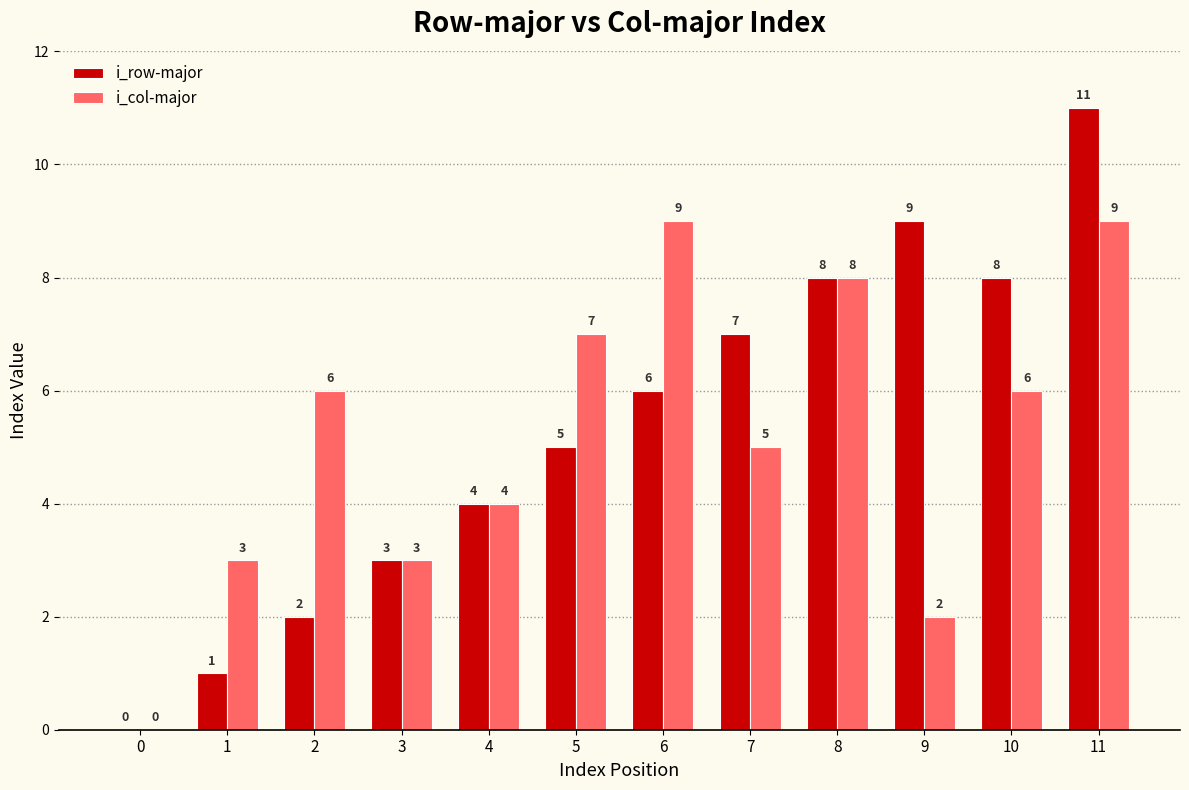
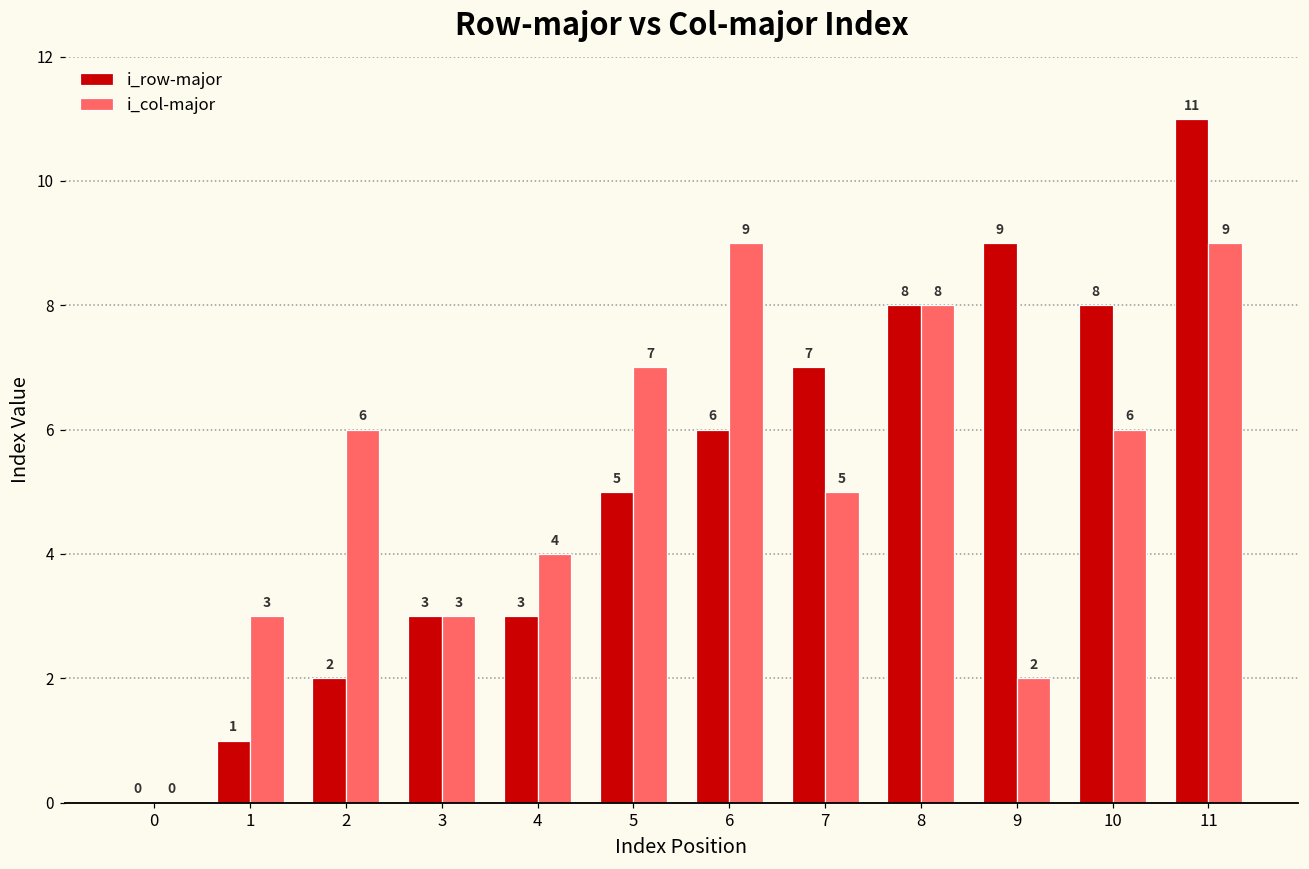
i_row-major, 4: 4 -> 3
